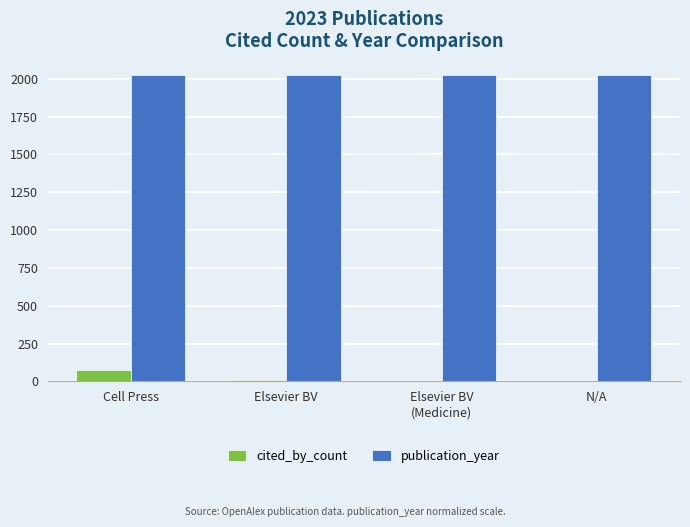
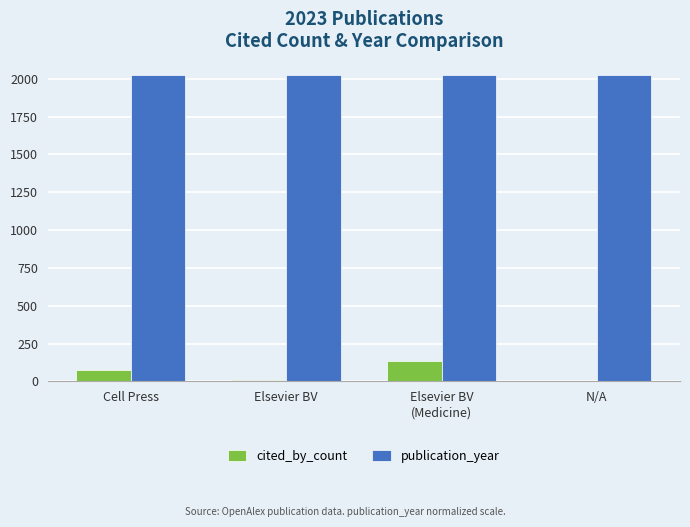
cited_by_count, Elsevier BV (Medicine): 0 -> 130
